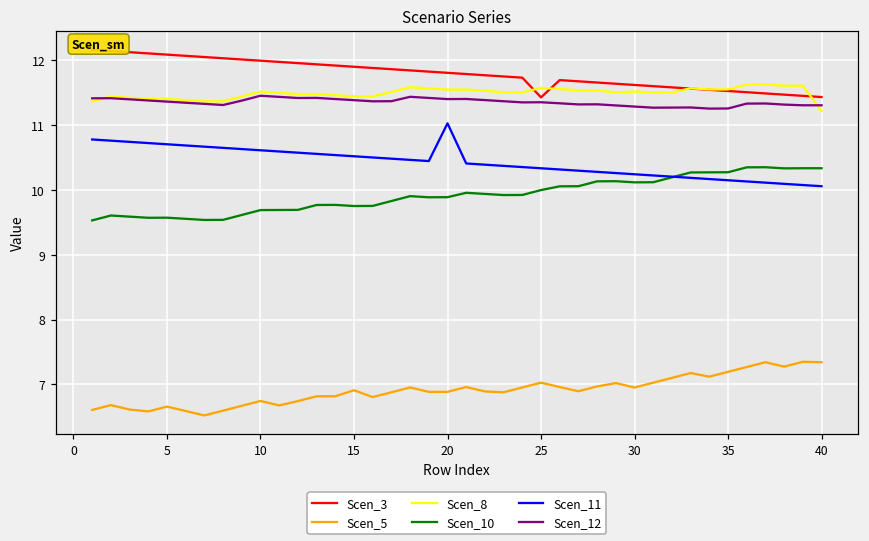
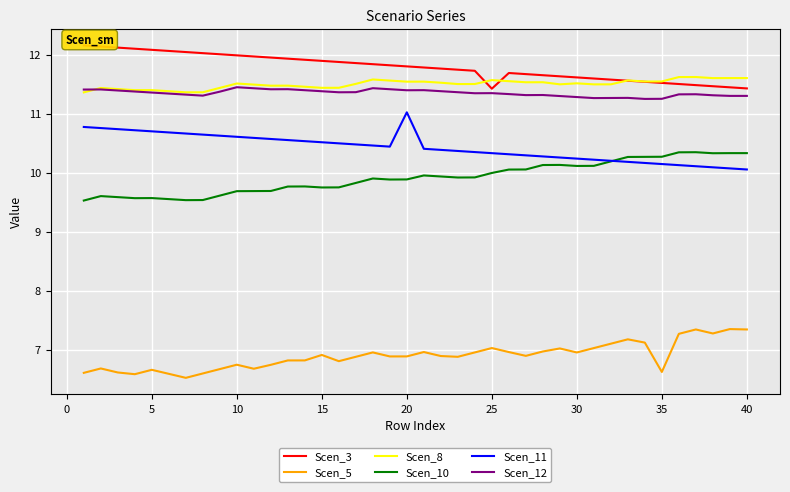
Scen_5, 35: 7.2 -> 6.6
Scen_8, 40: 11.2 -> 11.6
